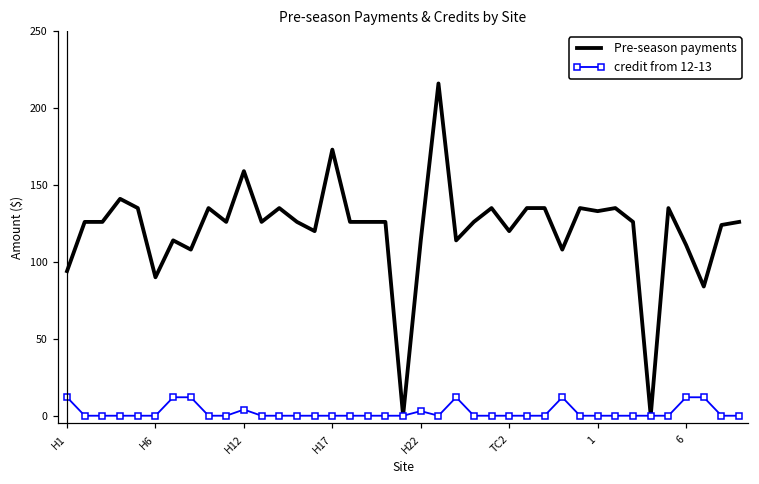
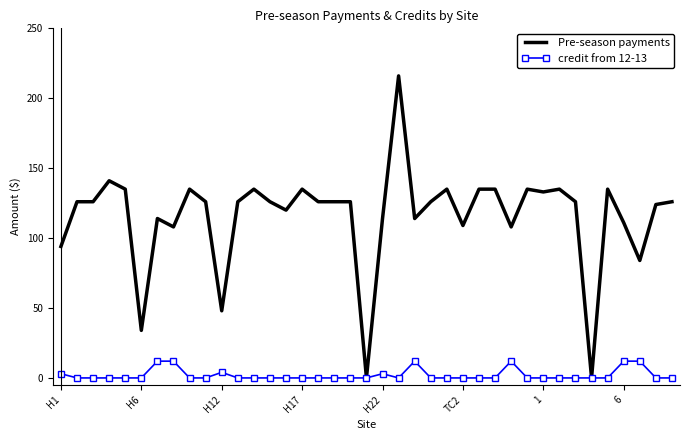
credit from 12-13, H1: 12 -> 3
Pre-season payments, H6: 90 -> 34
Pre-season payments, H12: 159 -> 48
Pre-season payments, H17: 173 -> 135
Pre-season payments, TC2: 120 -> 109
